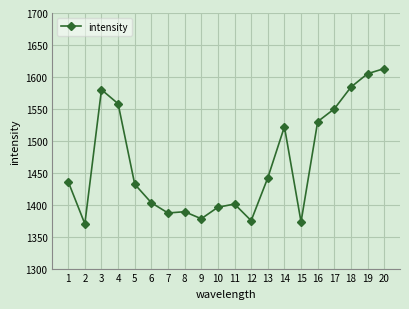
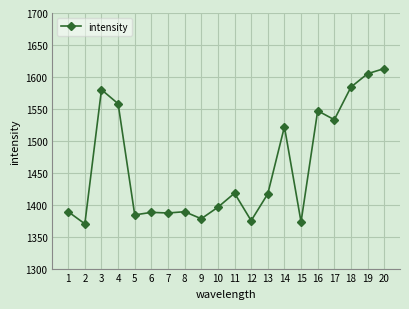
1: 1440 -> 1390
5: 1430 -> 1380
6: 1400 -> 1390
11: 1400 -> 1420
13: 1440 -> 1420
16: 1530 -> 1550
17: 1550 -> 1530
